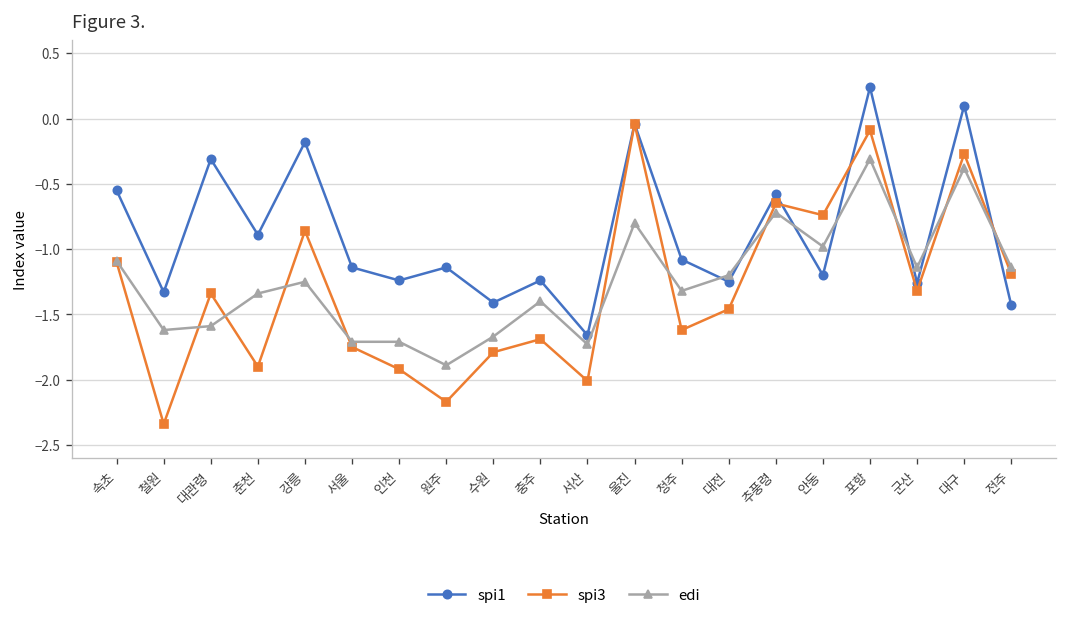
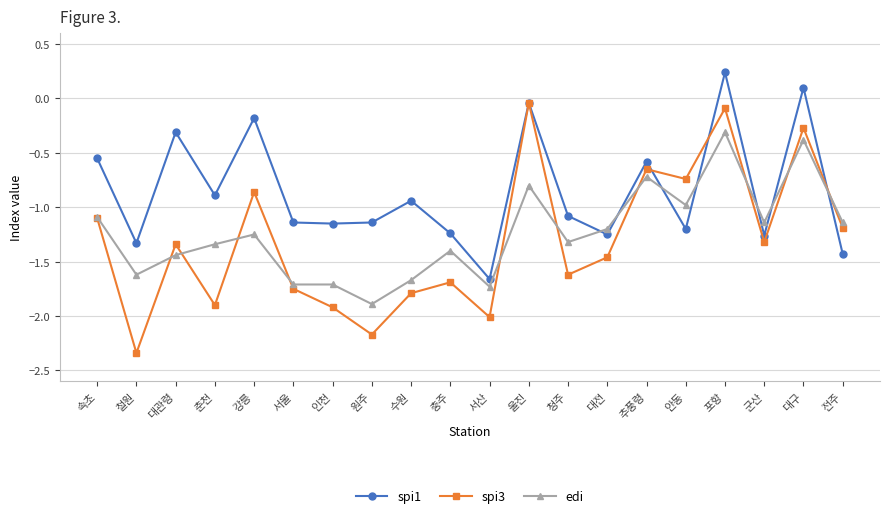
edi, 대관령: -1.59 -> -1.44
spi1, 인천: -1.24 -> -1.15
spi1, 수원: -1.41 -> -0.94
